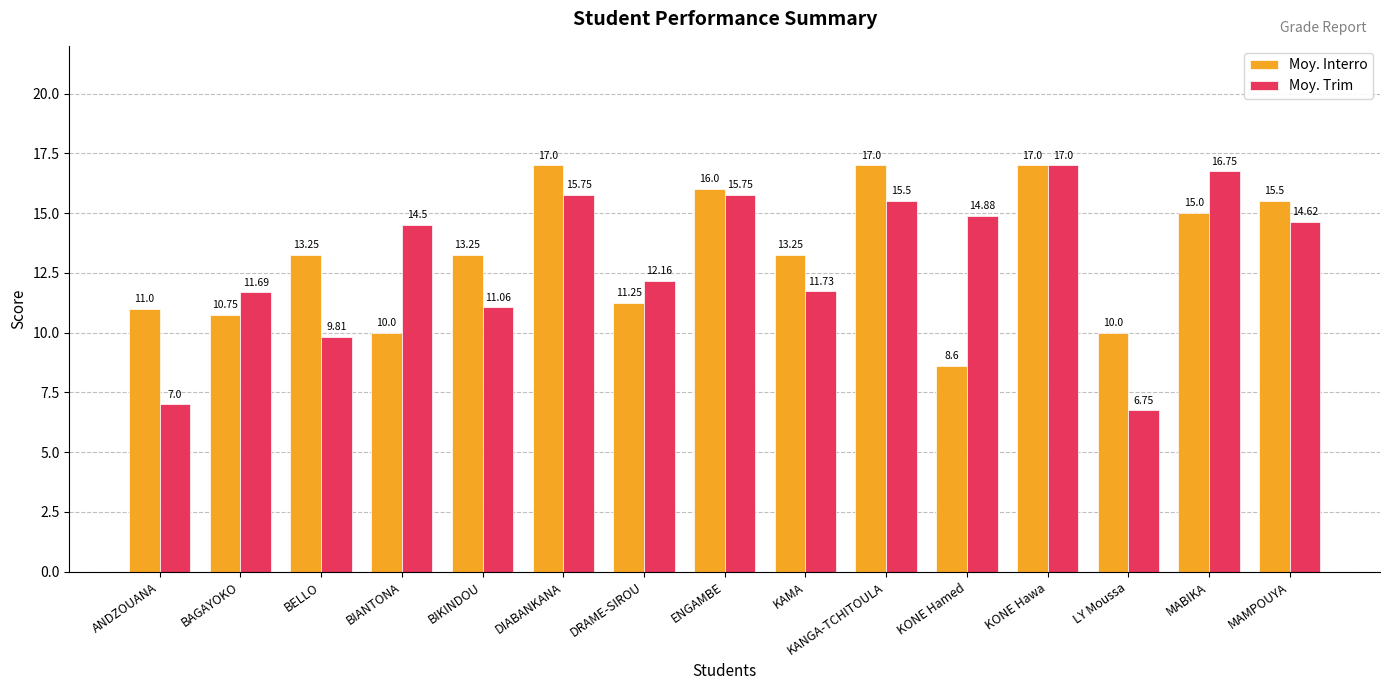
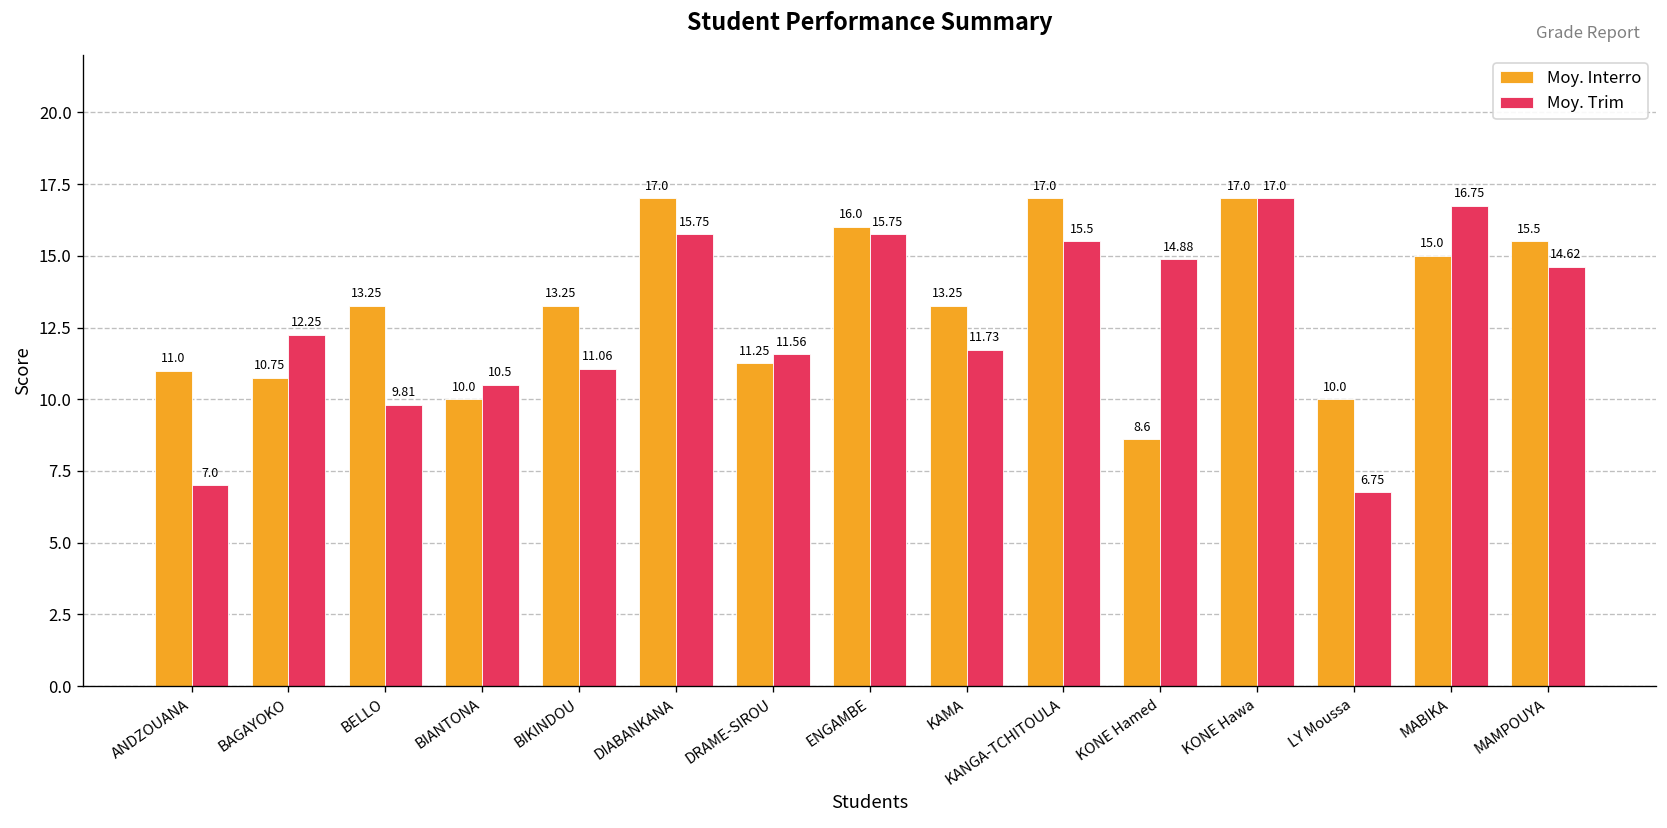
Moy. Trim, BAGAYOKO: 11.69 -> 12.25
Moy. Trim, BIANTONA: 14.5 -> 10.5
Moy. Trim, DRAME-SIROU: 12.16 -> 11.56
